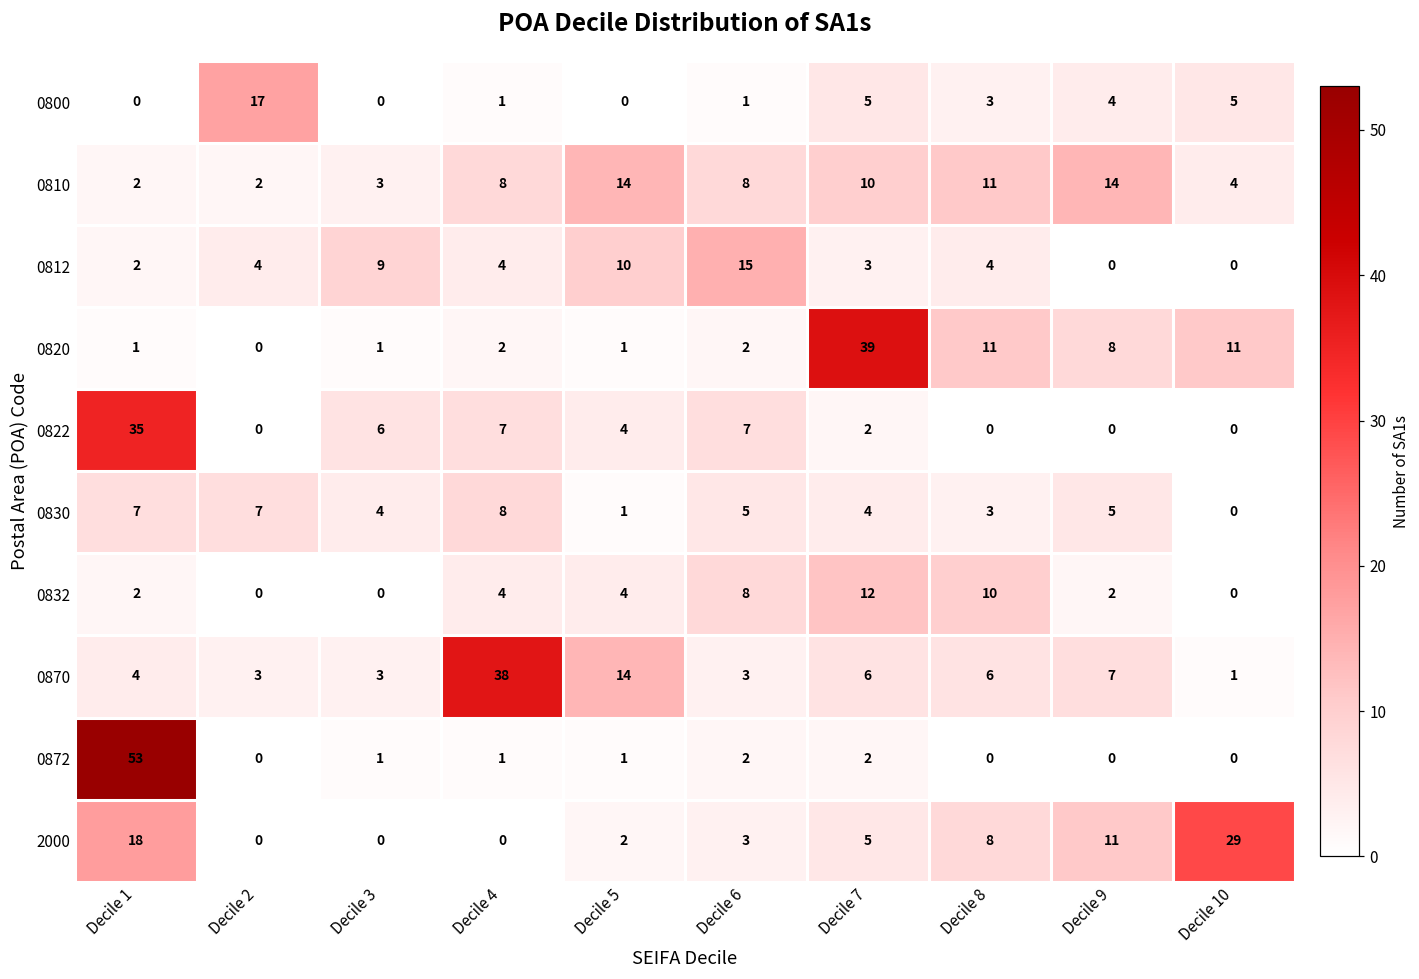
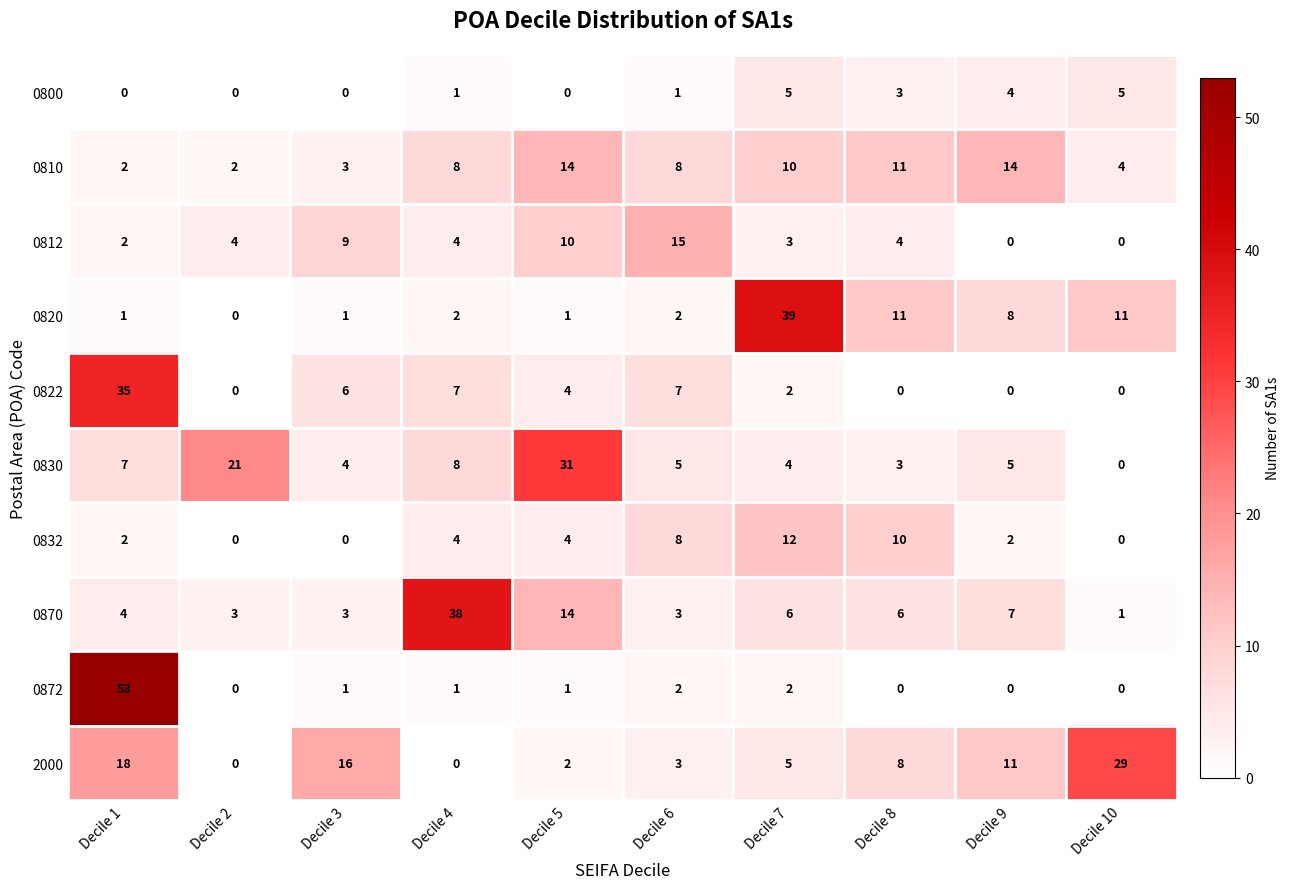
0800, Decile 2: 17 -> 0
0830, Decile 2: 7 -> 21
0830, Decile 5: 1 -> 31
2000, Decile 3: 0 -> 16
